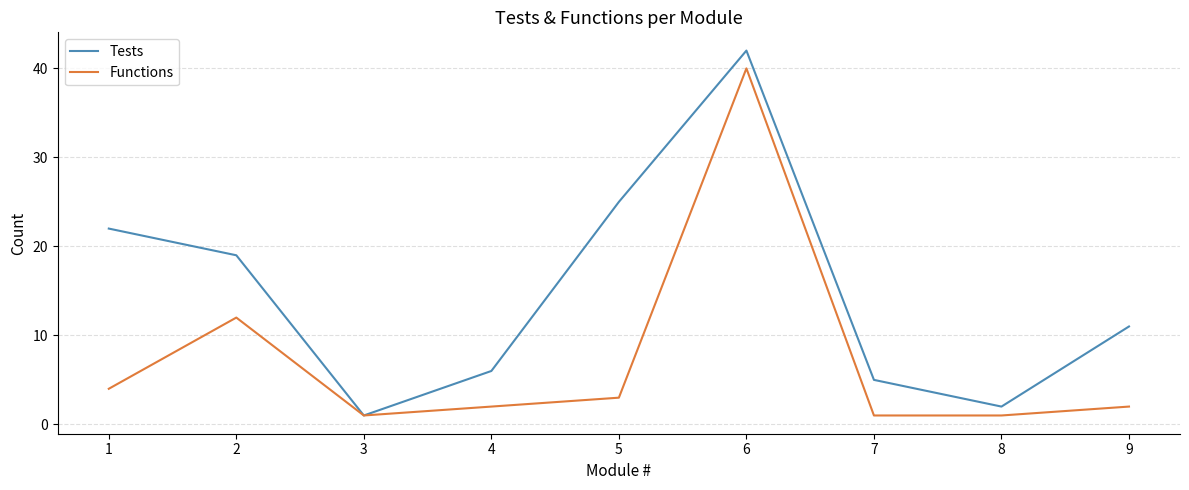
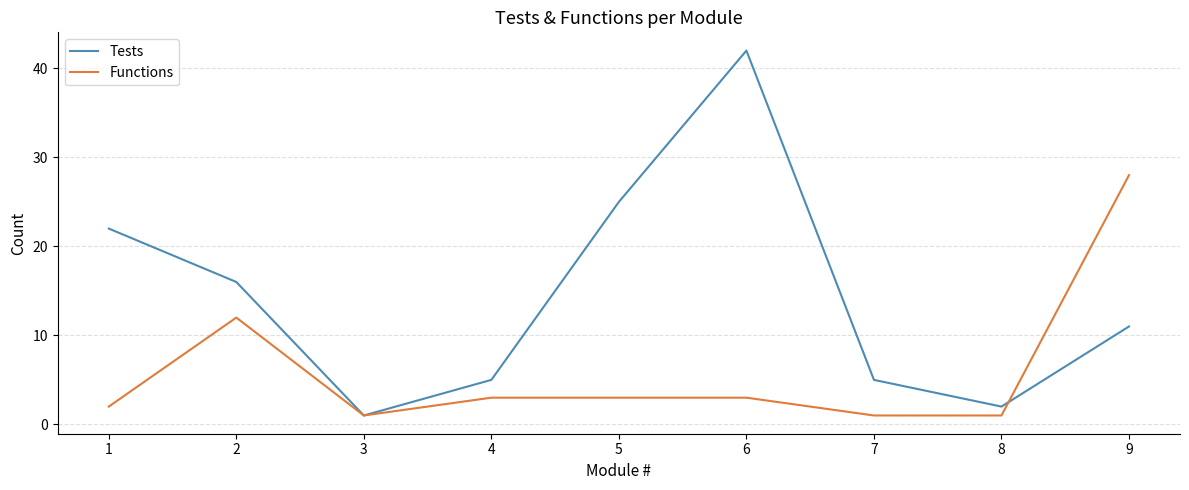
Functions, 1: 4 -> 2
Tests, 2: 19 -> 16
Tests, 4: 6 -> 5
Functions, 4: 2 -> 3
Functions, 6: 40 -> 3
Functions, 9: 2 -> 28
